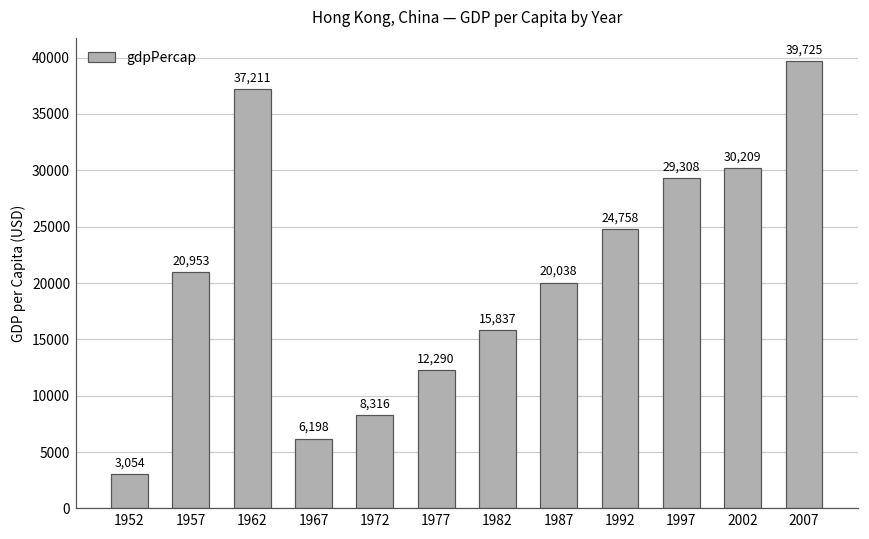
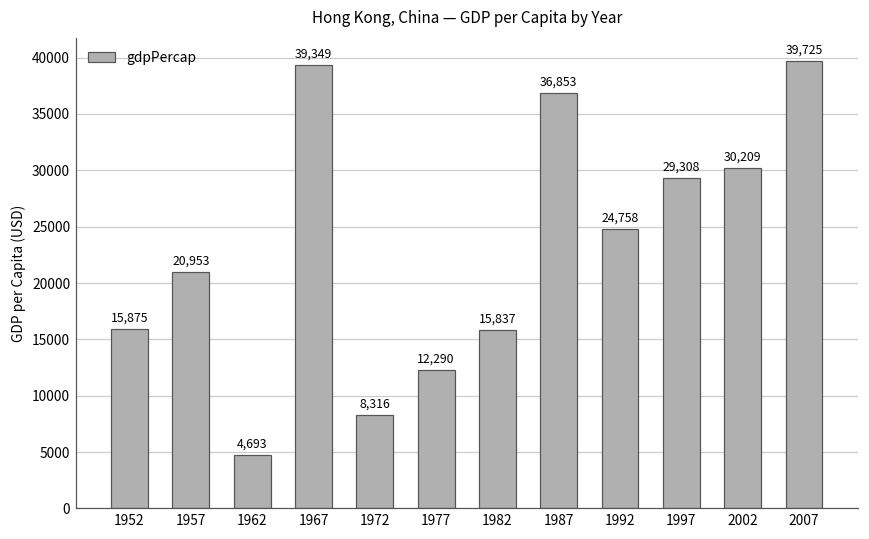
1952: 3,054 -> 15,875
1962: 37,211 -> 4,693
1967: 6,198 -> 39,349
1987: 20,038 -> 36,853
